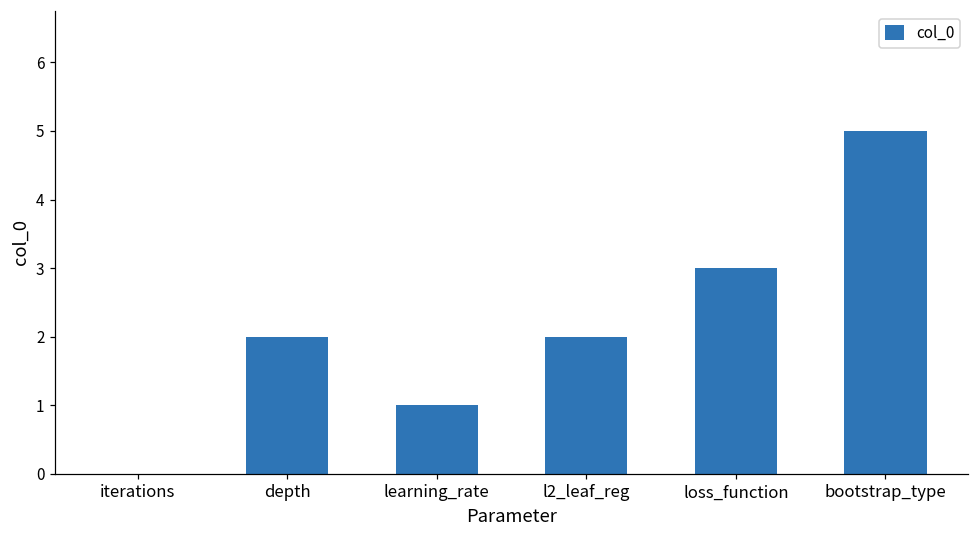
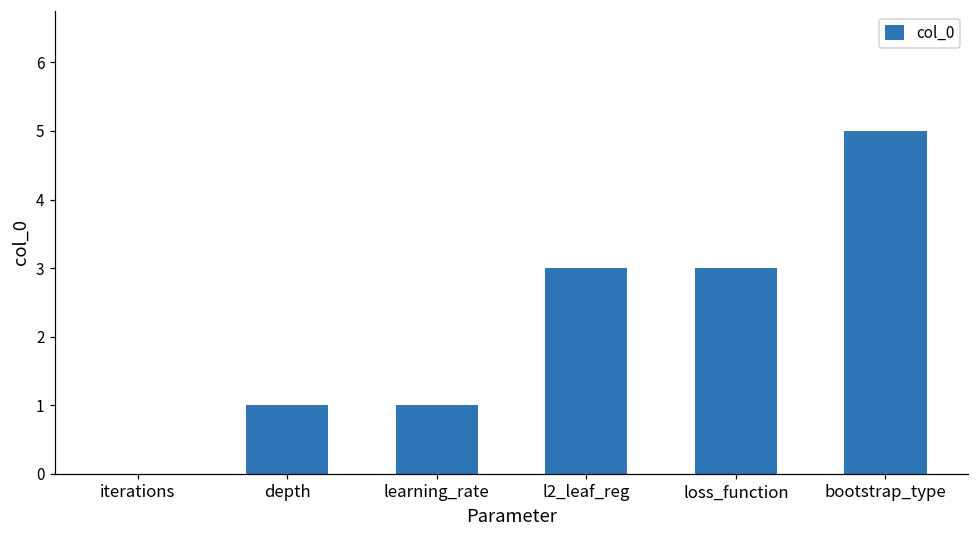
depth: 2 -> 1
l2_leaf_reg: 2 -> 3
